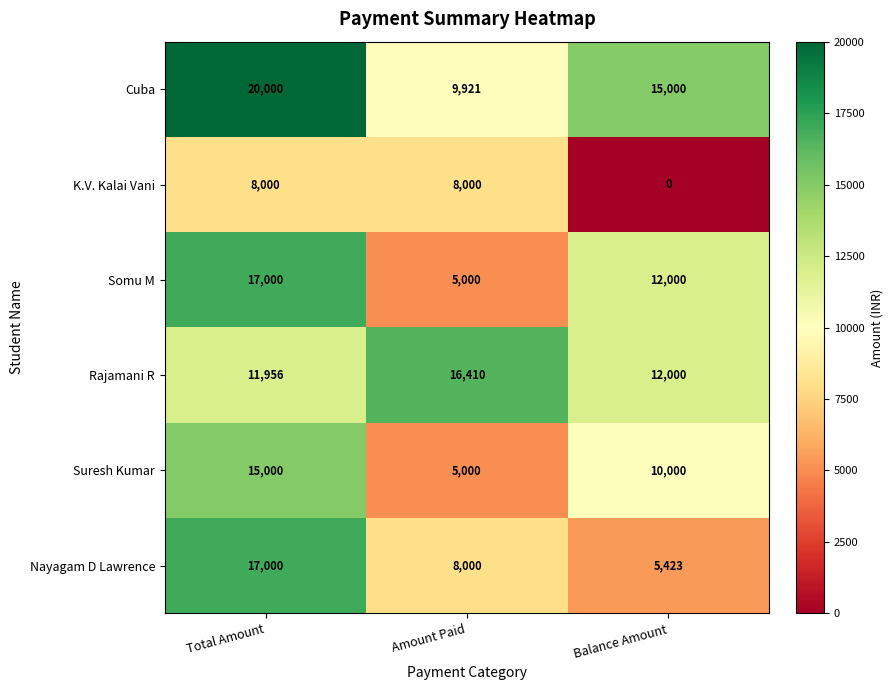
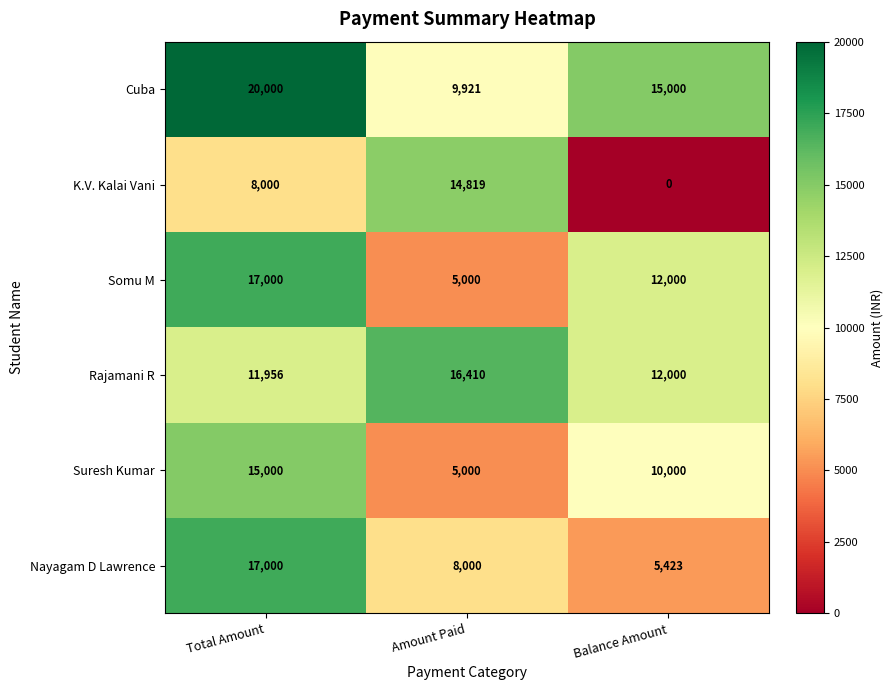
K.V. Kalai Vani, Amount Paid: 8,000 -> 14,819
